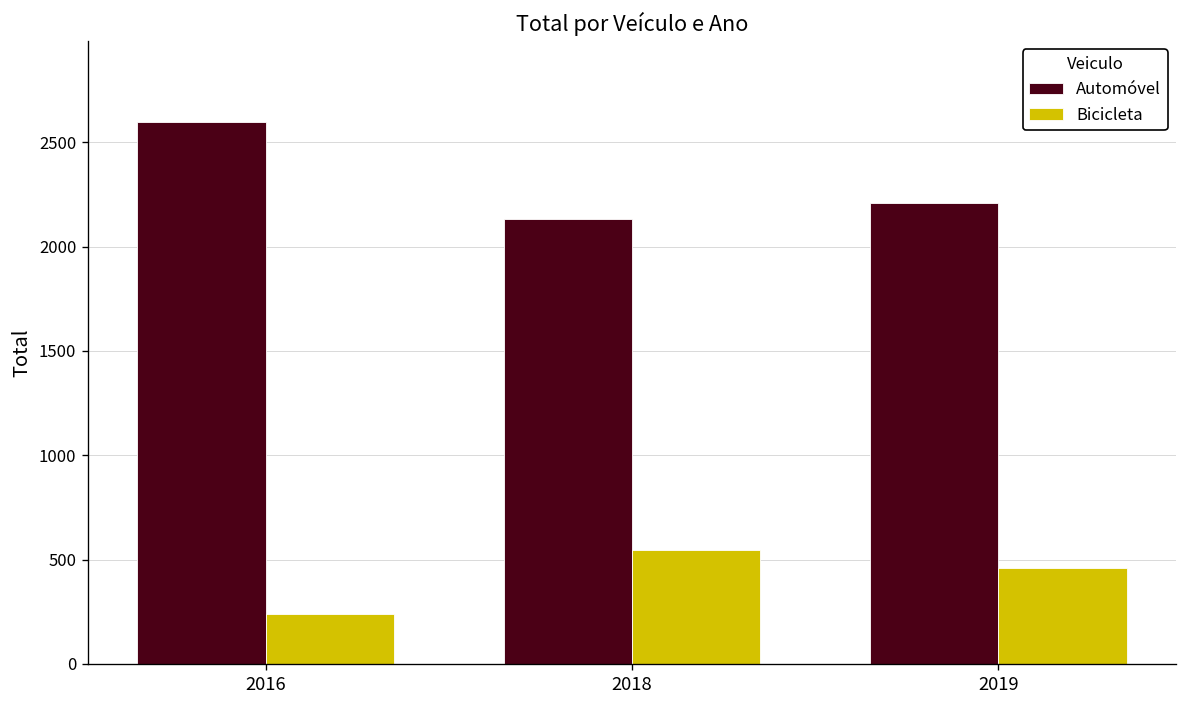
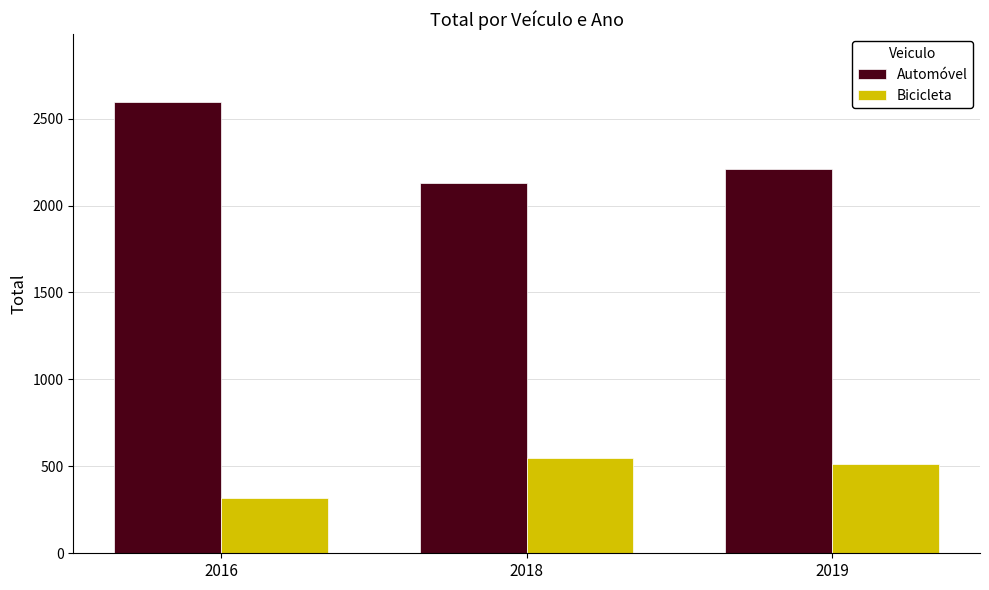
Bicicleta, 2016: 240 -> 320
Bicicleta, 2019: 460 -> 520
